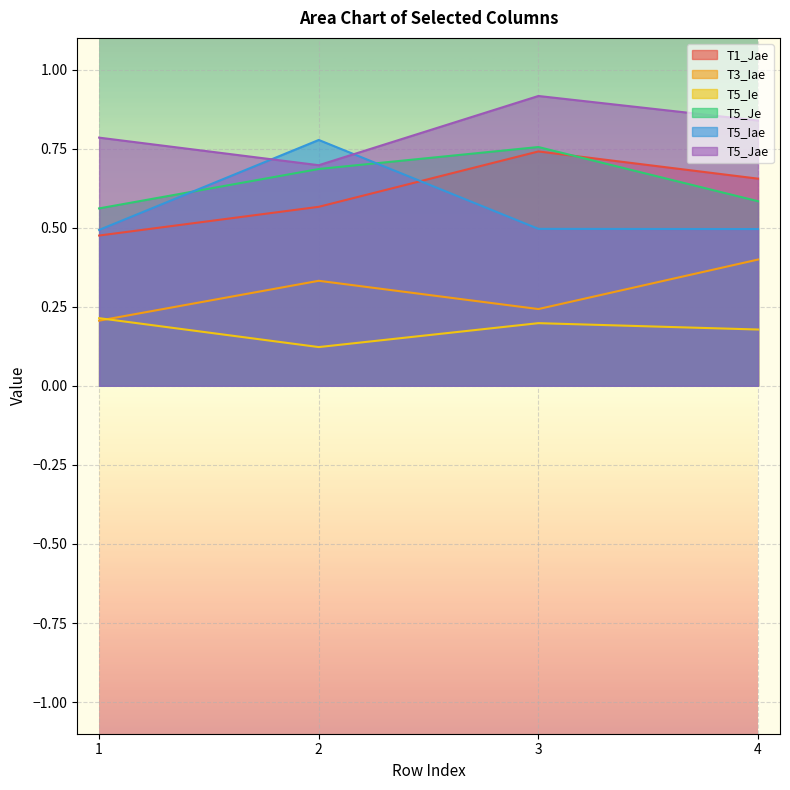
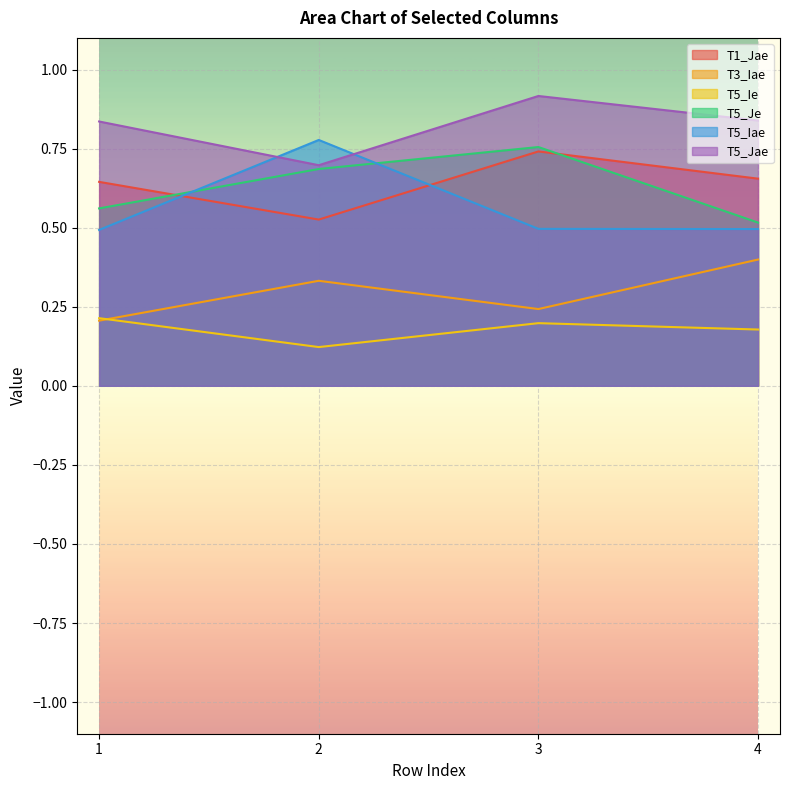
T1_Jae, 1: 0.48 -> 0.64
T5_Jae, 1: 0.78 -> 0.84
T1_Jae, 2: 0.57 -> 0.53
T5_Je, 4: 0.58 -> 0.52
